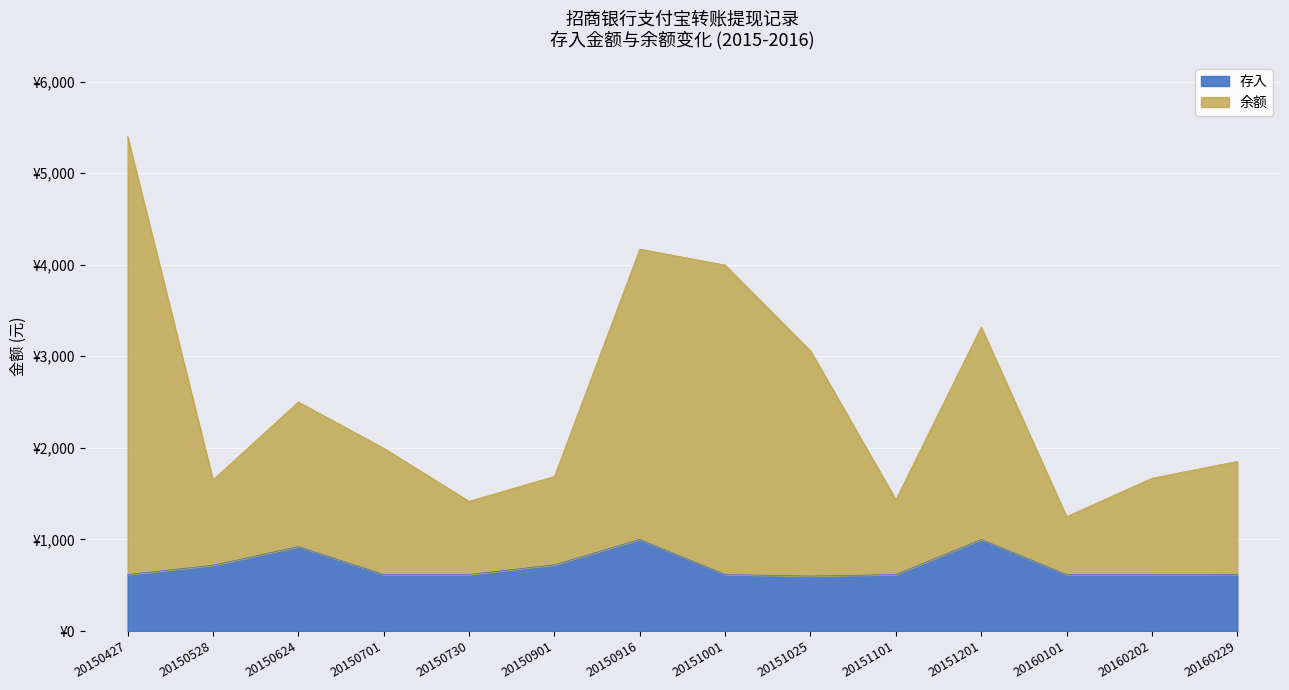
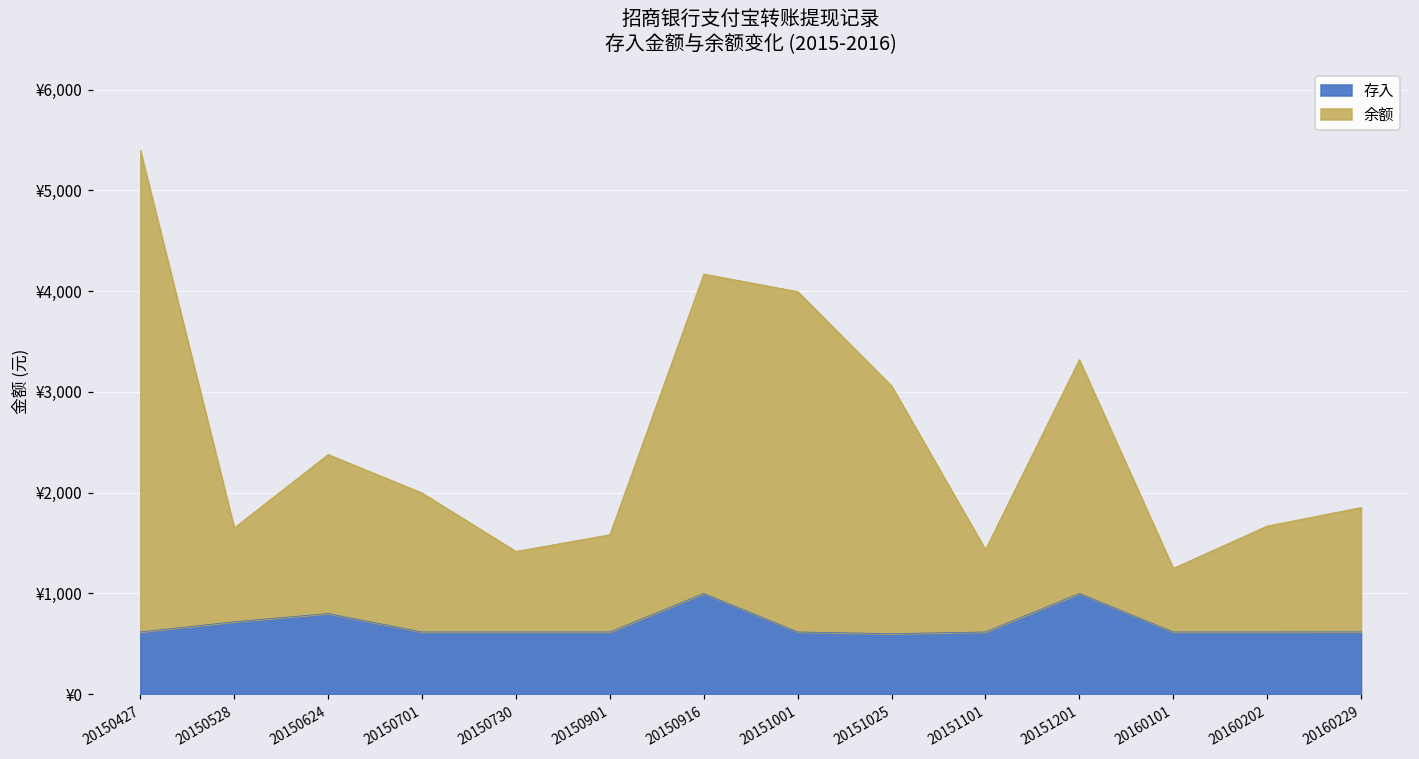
存入, 20150624: ¥900 -> ¥800
存入, 20150901: ¥700 -> ¥600
